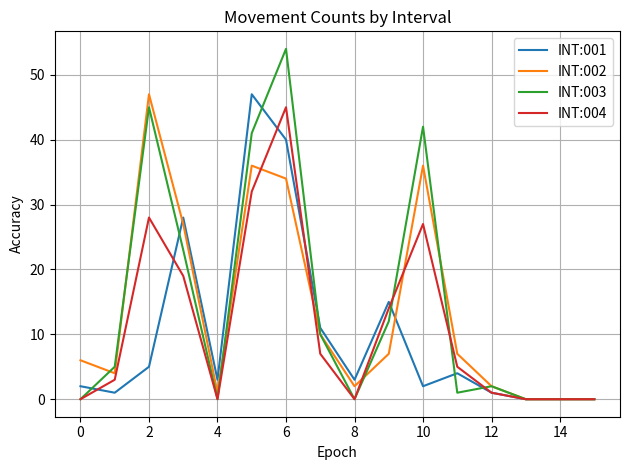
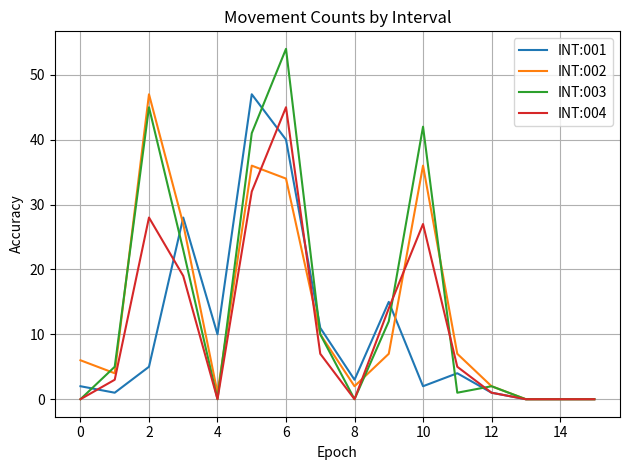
INT:001, 4: 3 -> 10
